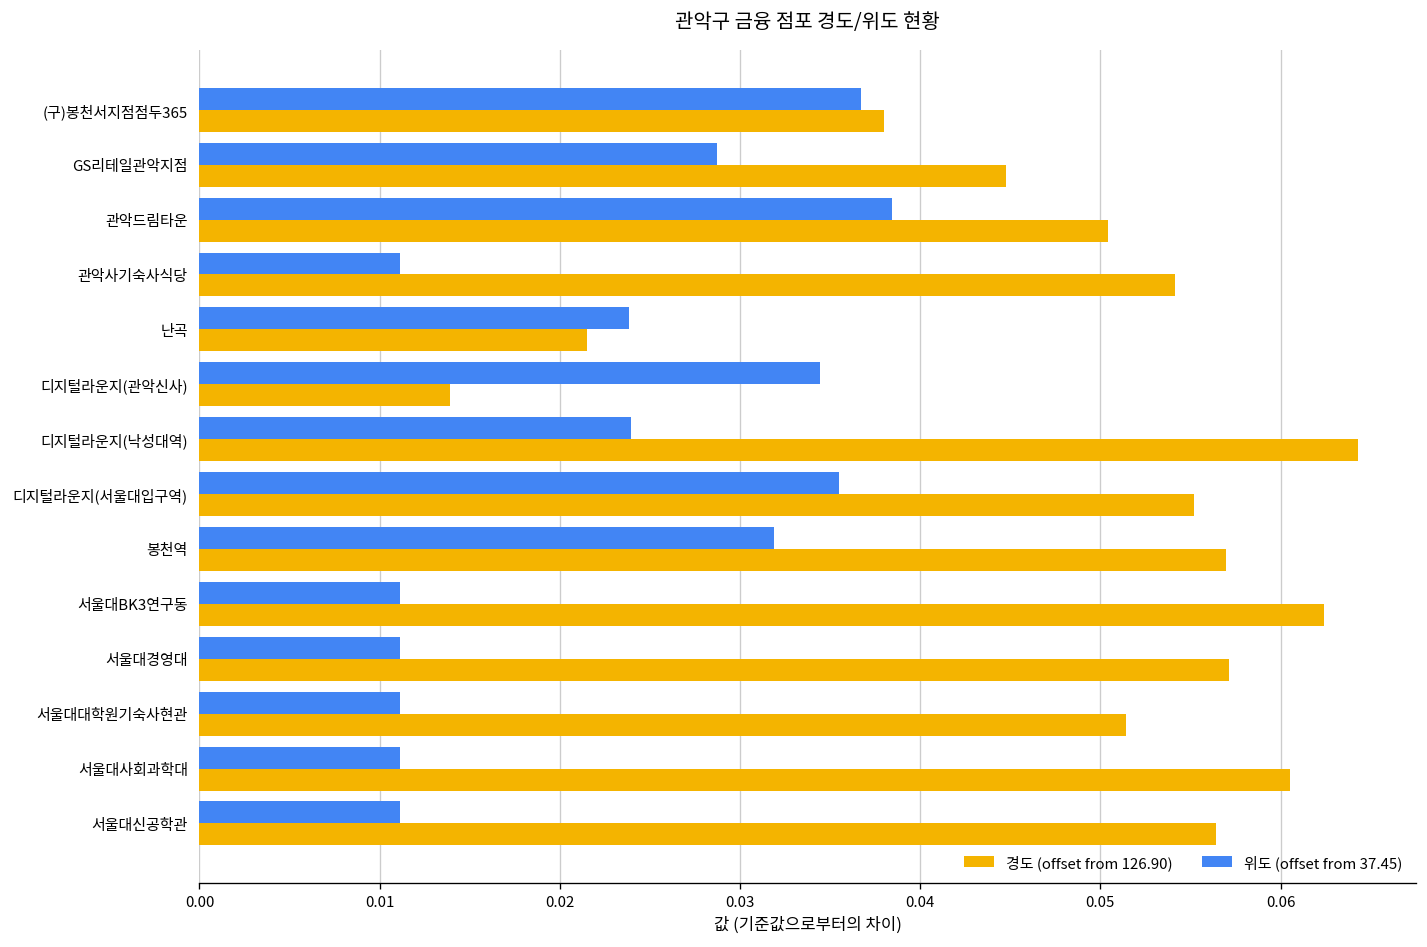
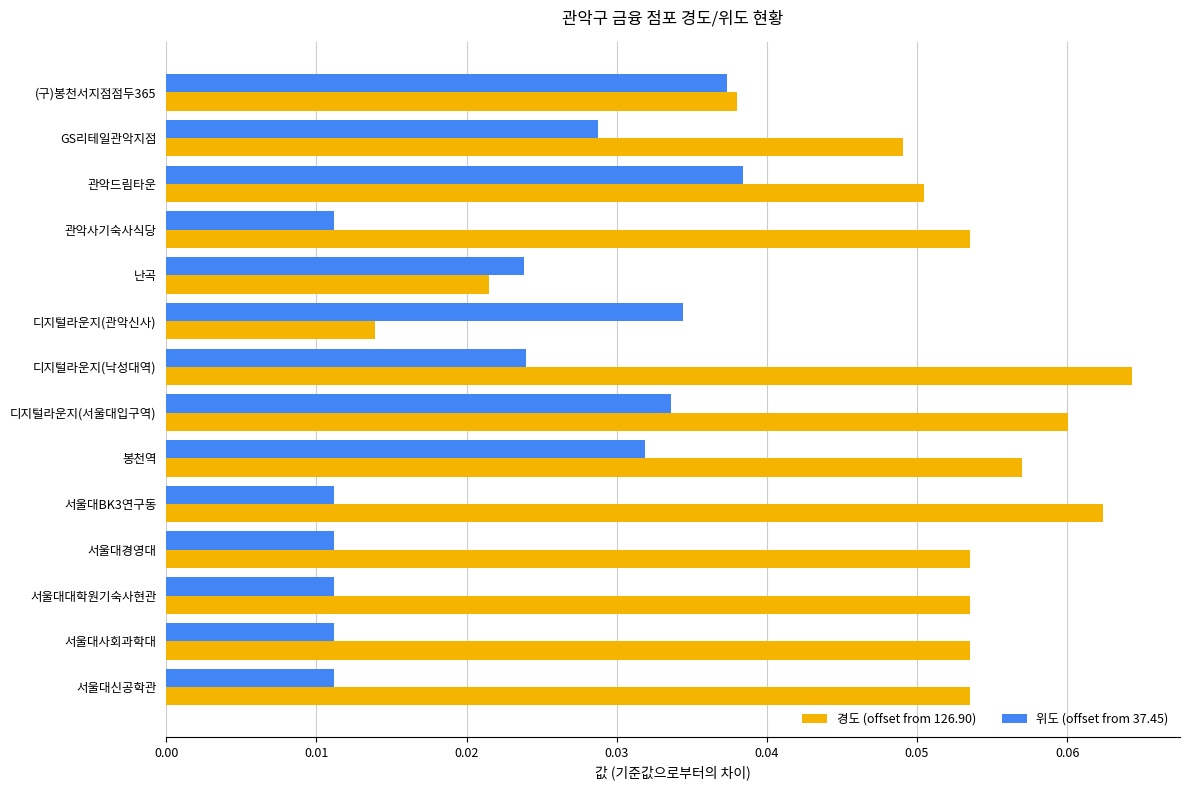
위도 (offset from 37.45), (구)봉천서지점점두365: 0.0367 -> 0.0374
경도 (offset from 126.90), GS리테일관악지점: 0.0447 -> 0.0491
경도 (offset from 126.90), 관악사기숙사식당: 0.0541 -> 0.0536
위도 (offset from 37.45), 디지털라운지(서울대입구역): 0.0355 -> 0.0336
경도 (offset from 126.90), 디지털라운지(서울대입구역): 0.0552 -> 0.0600
경도 (offset from 126.90), 서울대경영대: 0.0572 -> 0.0536
경도 (offset from 126.90), 서울대대학원기숙사현관: 0.0514 -> 0.0536
경도 (offset from 126.90), 서울대사회과학대: 0.0605 -> 0.0536
경도 (offset from 126.90), 서울대신공학관: 0.0564 -> 0.0536
